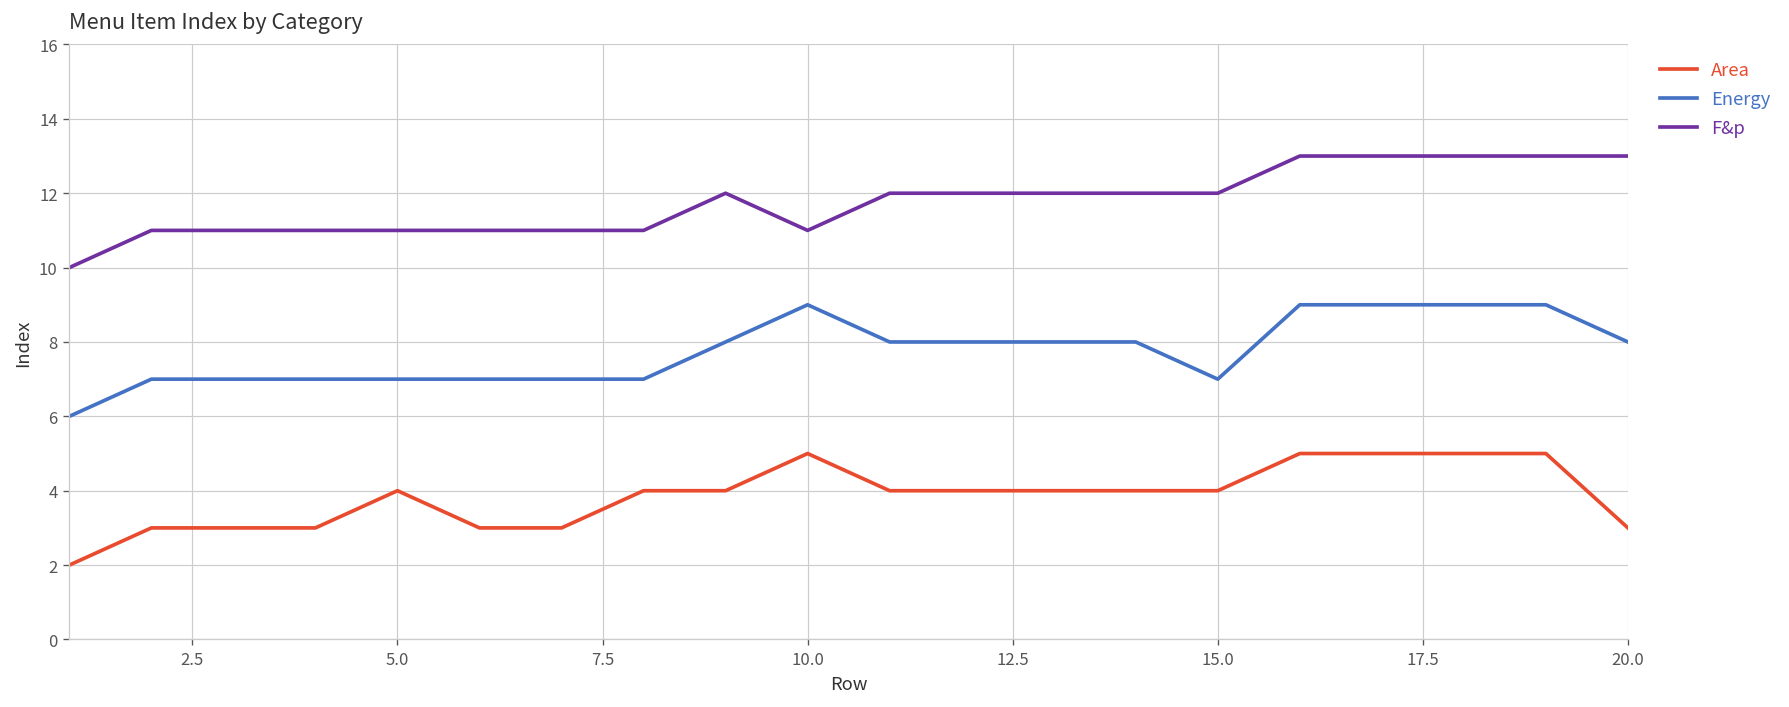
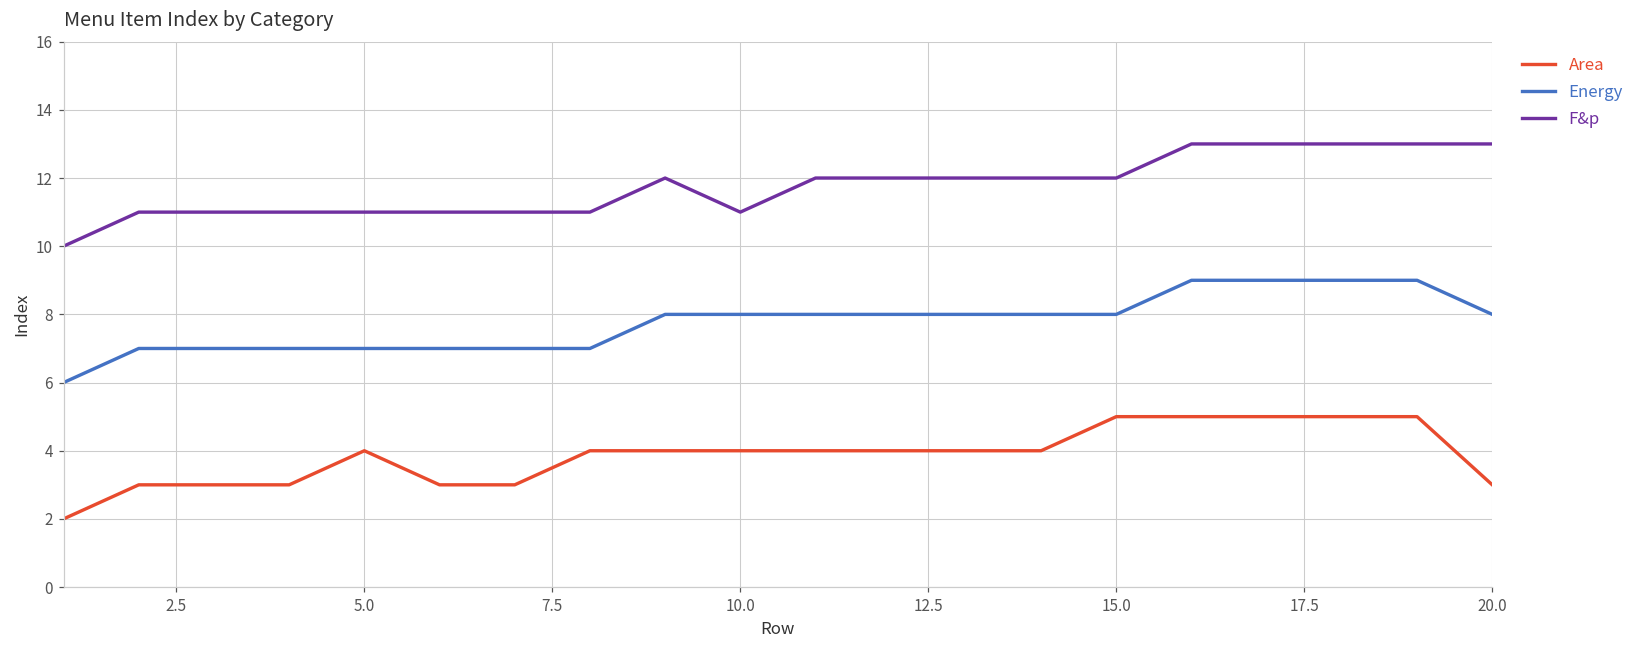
Area, 10.0: 5 -> 4
Energy, 10.0: 9 -> 8
Area, 15.0: 4 -> 5
Energy, 15.0: 7 -> 8
